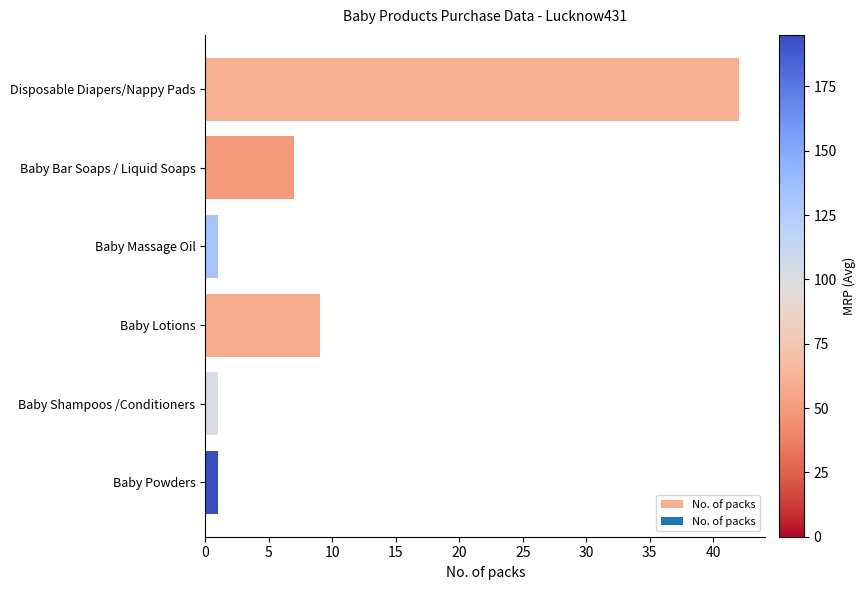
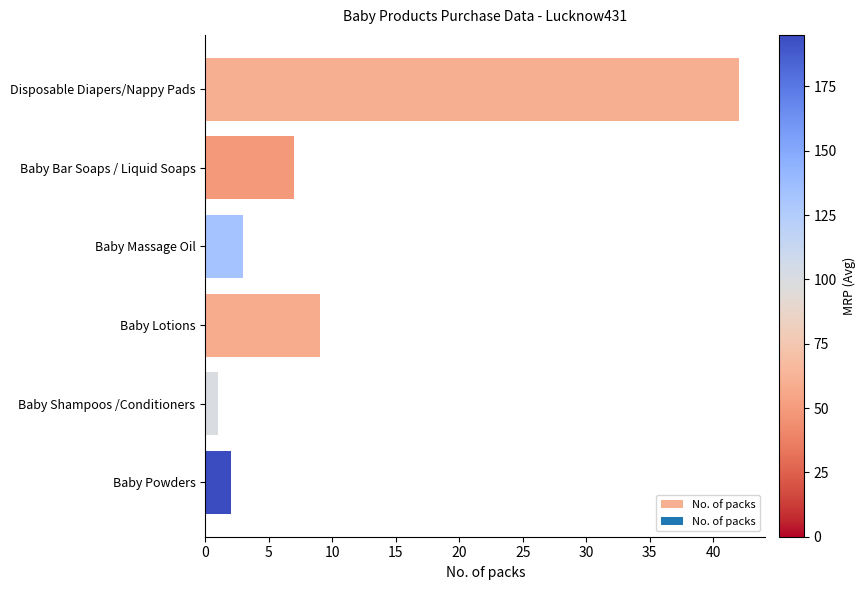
Baby Massage Oil: 1 -> 3
Baby Powders: 1 -> 2
